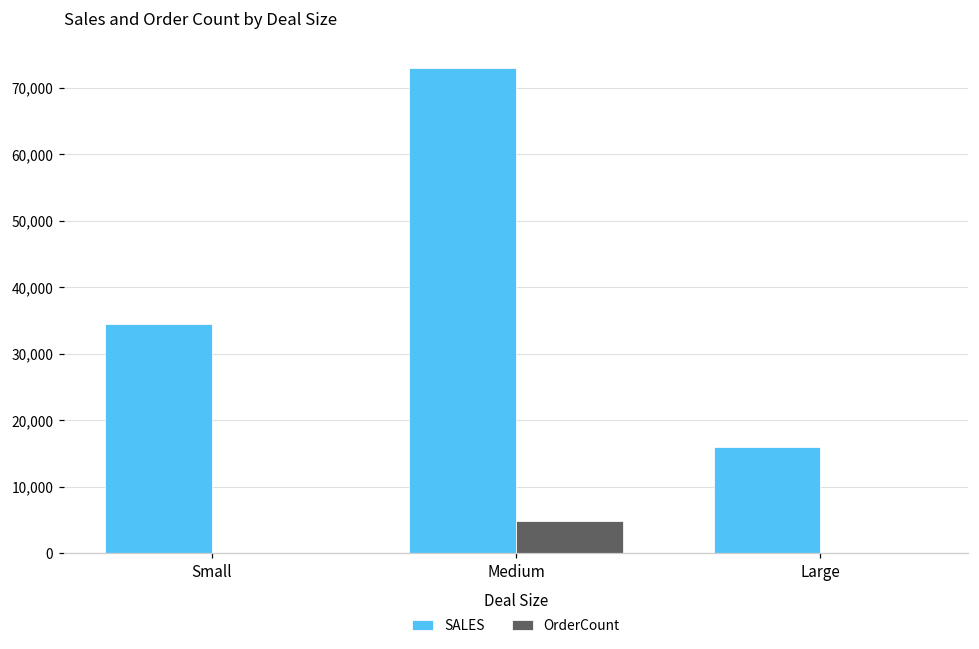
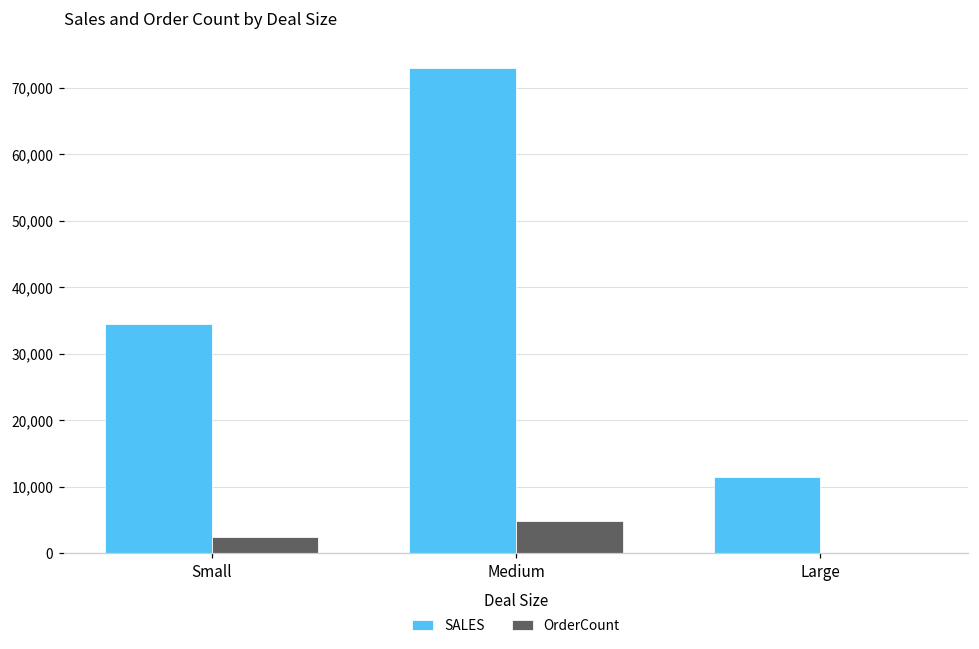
OrderCount, Small: 0 -> 2,000
SALES, Large: 16,000 -> 11,000
